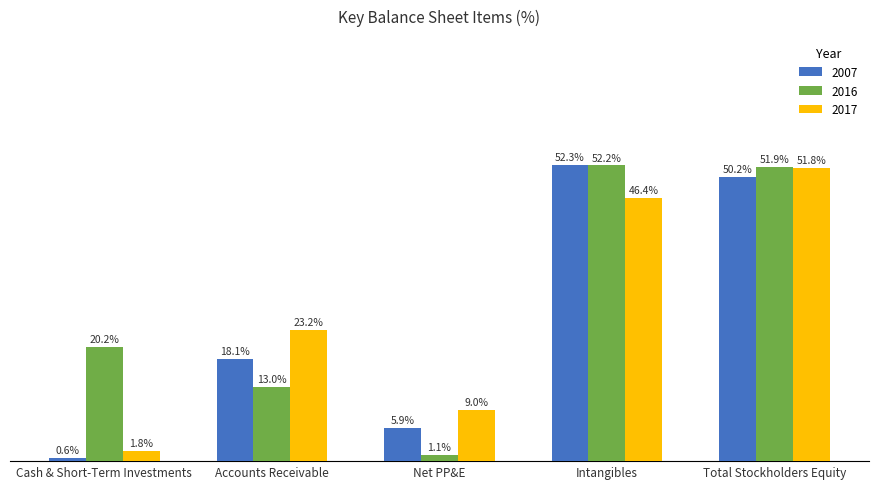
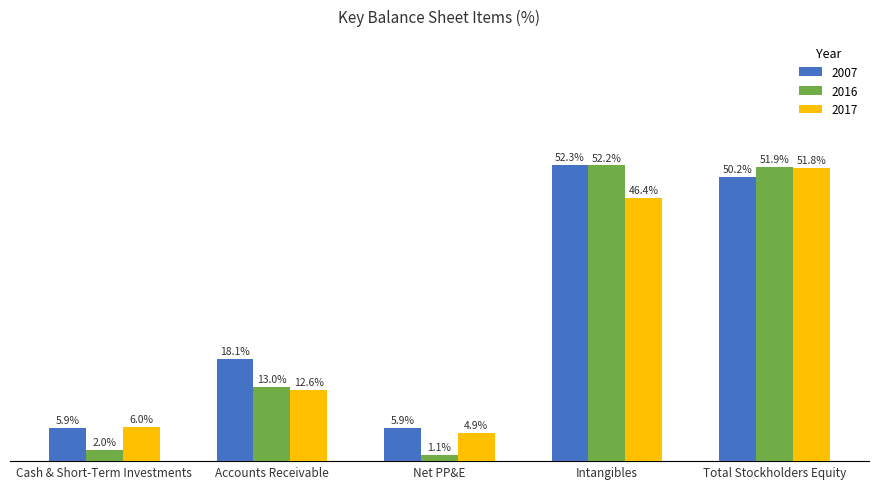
2007, Cash & Short-Term Investments: 0.6% -> 5.9%
2016, Cash & Short-Term Investments: 20.2% -> 2.0%
2017, Cash & Short-Term Investments: 1.8% -> 6.0%
2017, Accounts Receivable: 23.2% -> 12.6%
2017, Net PP&E: 9.0% -> 4.9%
